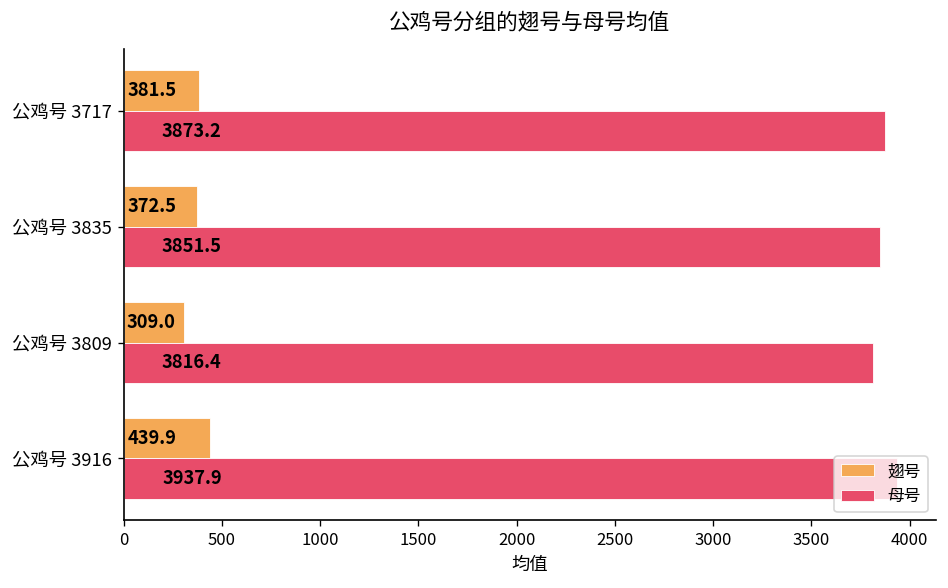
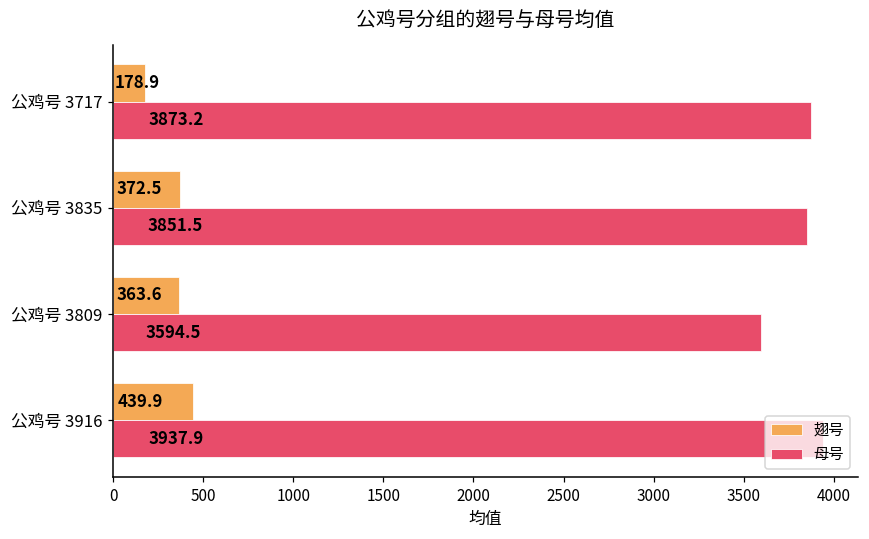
翅号, 公鸡号 3717: 381.5 -> 178.9
翅号, 公鸡号 3809: 309.0 -> 363.6
母号, 公鸡号 3809: 3816.4 -> 3594.5
